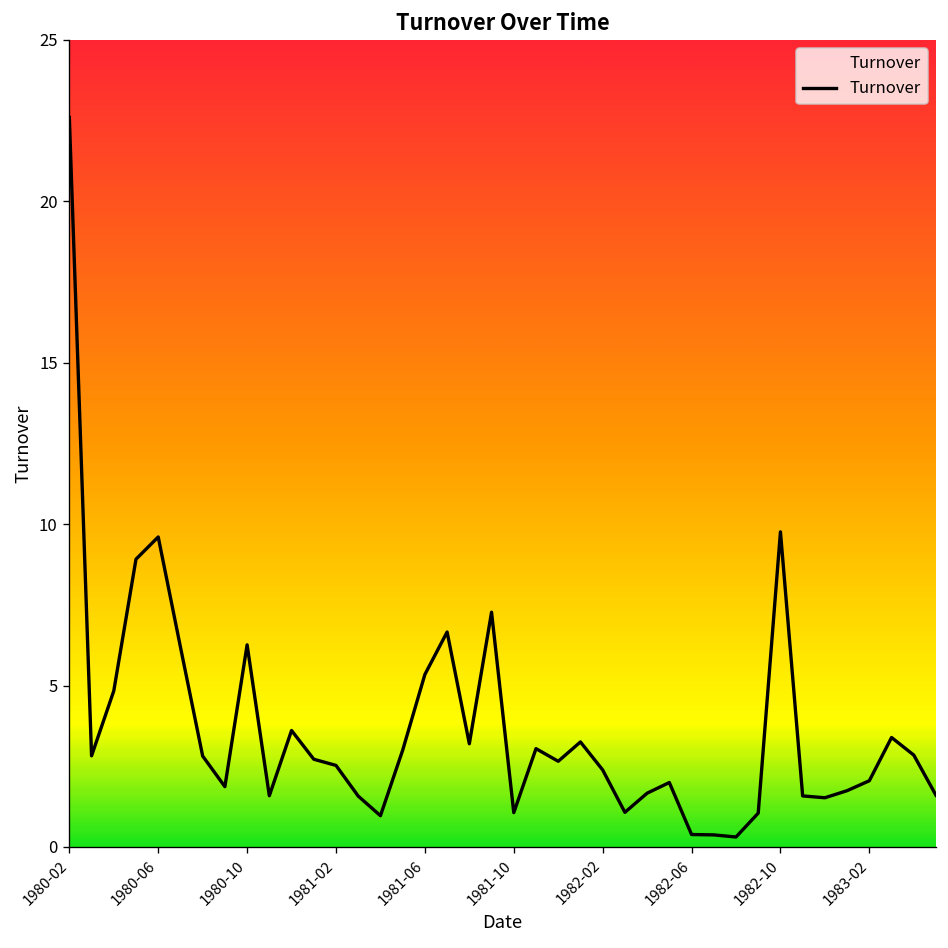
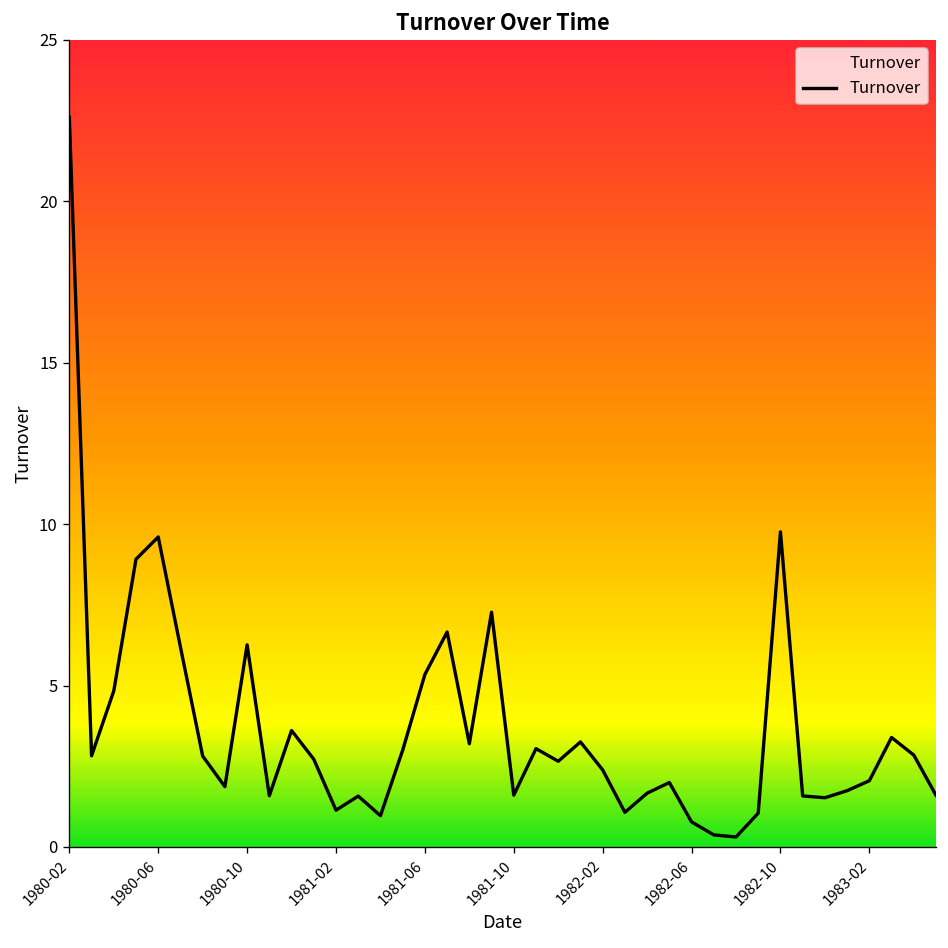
1981-02: 2.5 -> 1.1
1981-10: 1.1 -> 1.6
1982-06: 0.4 -> 0.8
